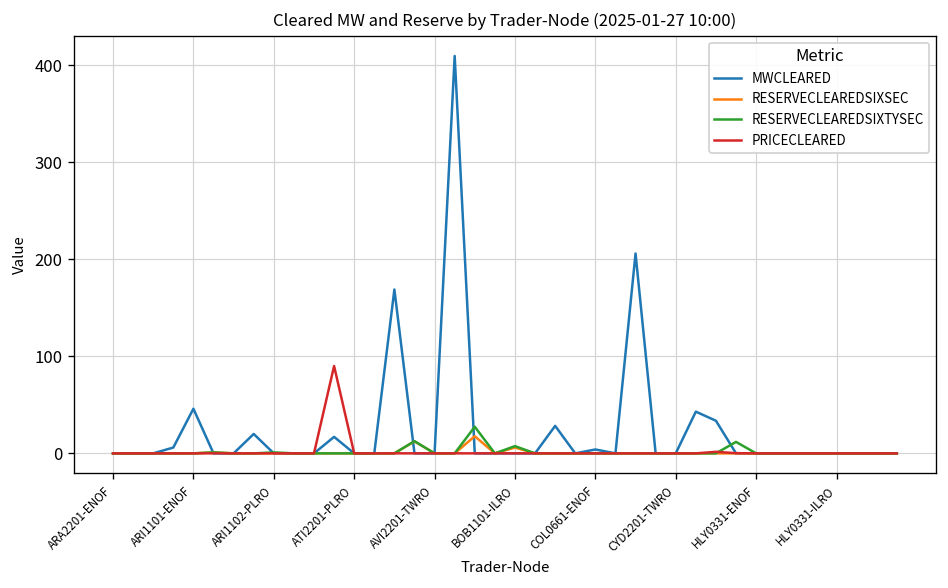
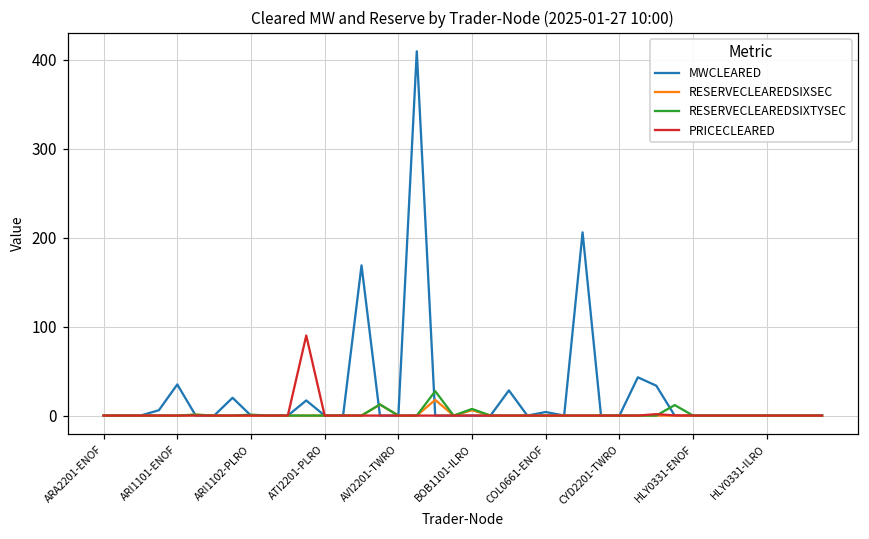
MWCLEARED, ARI1101-ENOF: 50 -> 40
